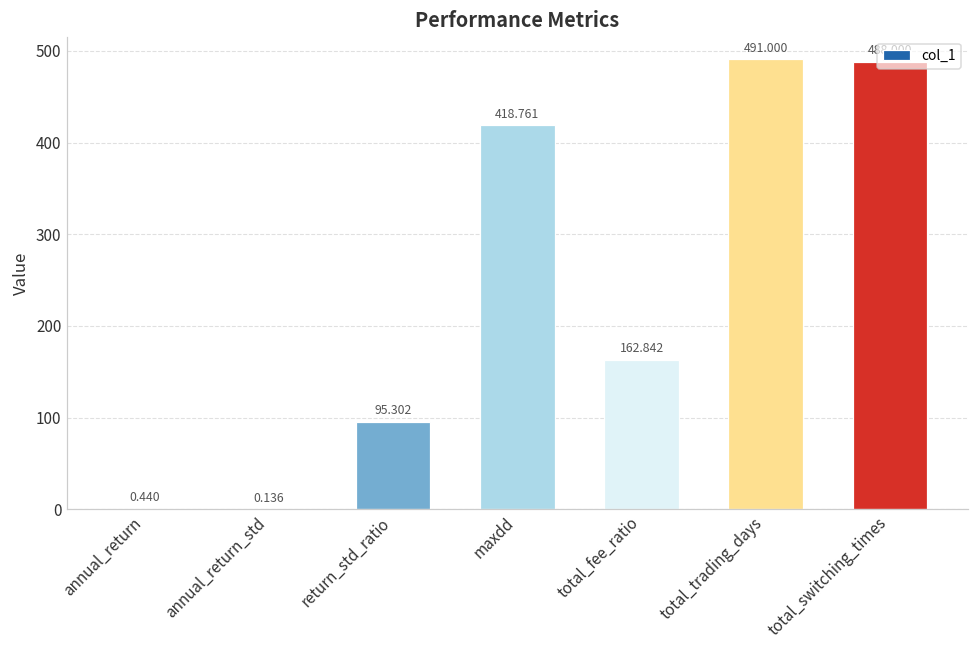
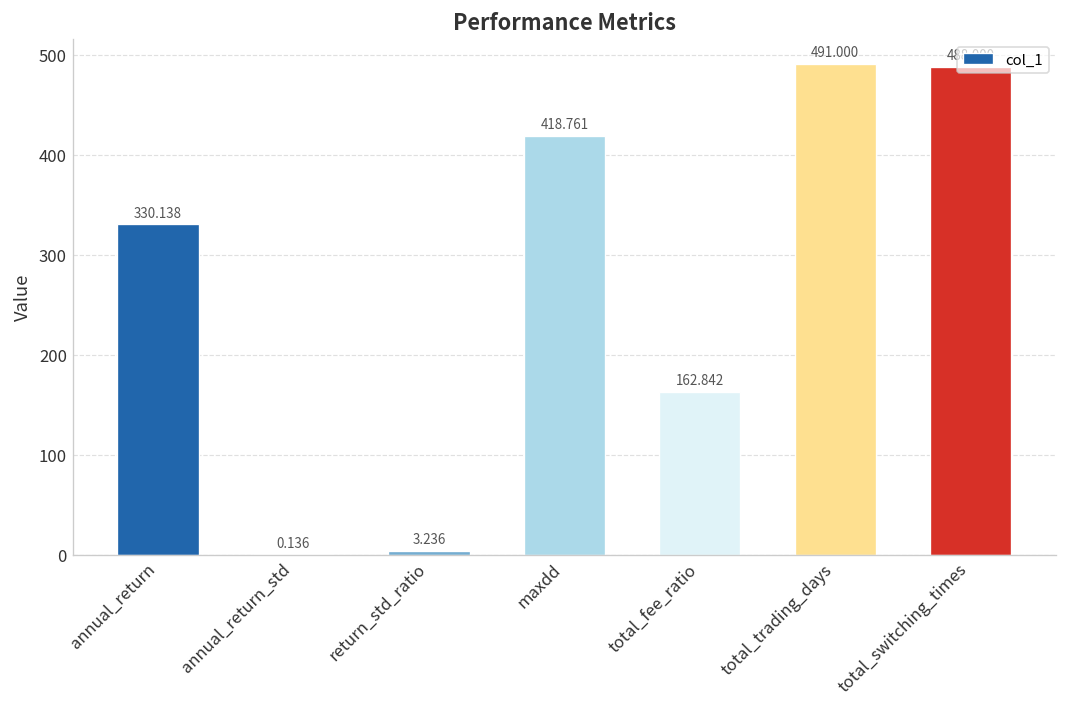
annual_return: 0.440 -> 330.138
return_std_ratio: 95.302 -> 3.236
